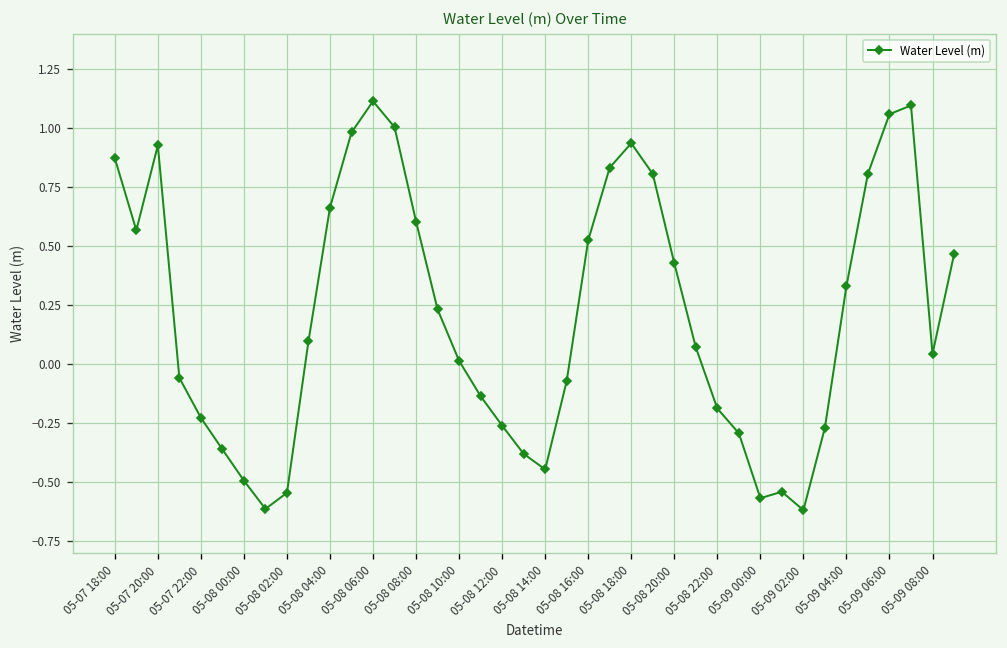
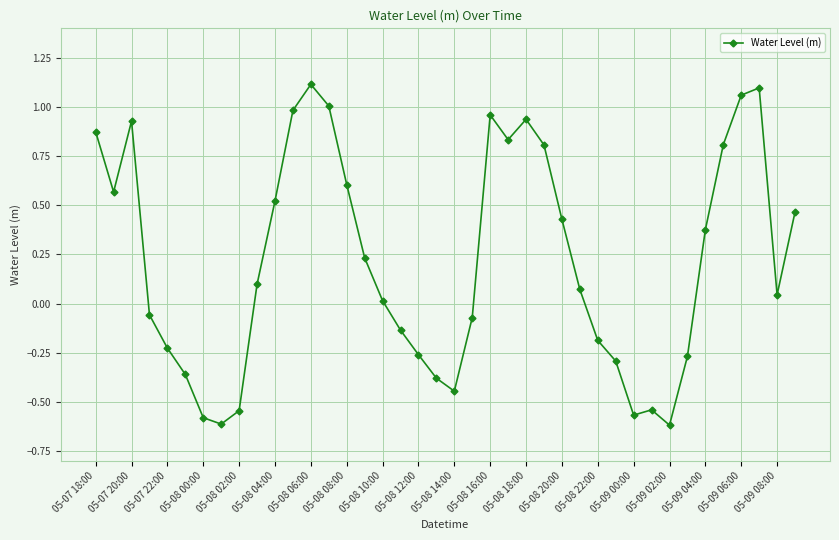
05-08 00:00: -0.49 -> -0.58
05-08 04:00: 0.66 -> 0.52
05-08 16:00: 0.53 -> 0.96
05-09 04:00: 0.33 -> 0.38
